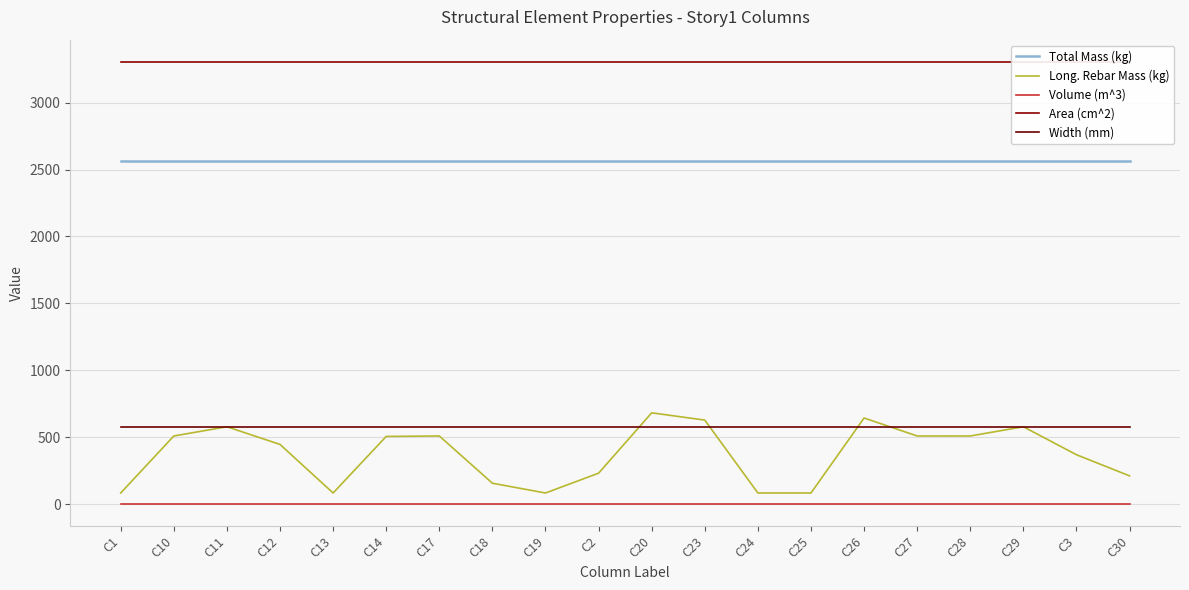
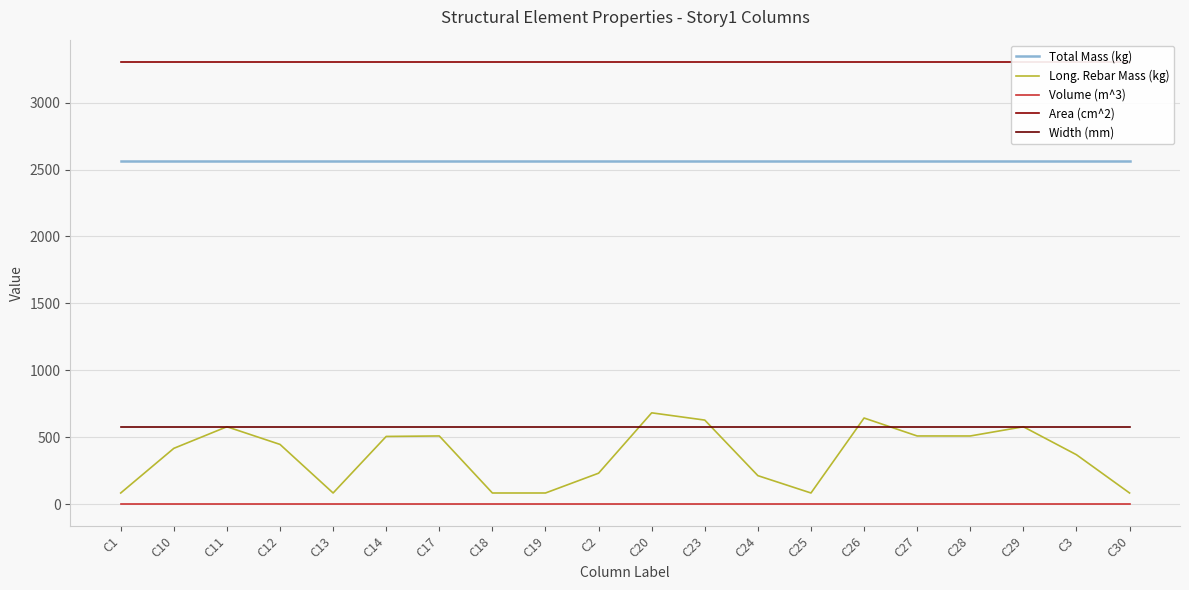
Long. Rebar Mass (kg), C10: 510 -> 420
Long. Rebar Mass (kg), C18: 160 -> 80
Long. Rebar Mass (kg), C24: 80 -> 210
Long. Rebar Mass (kg), C30: 210 -> 80
